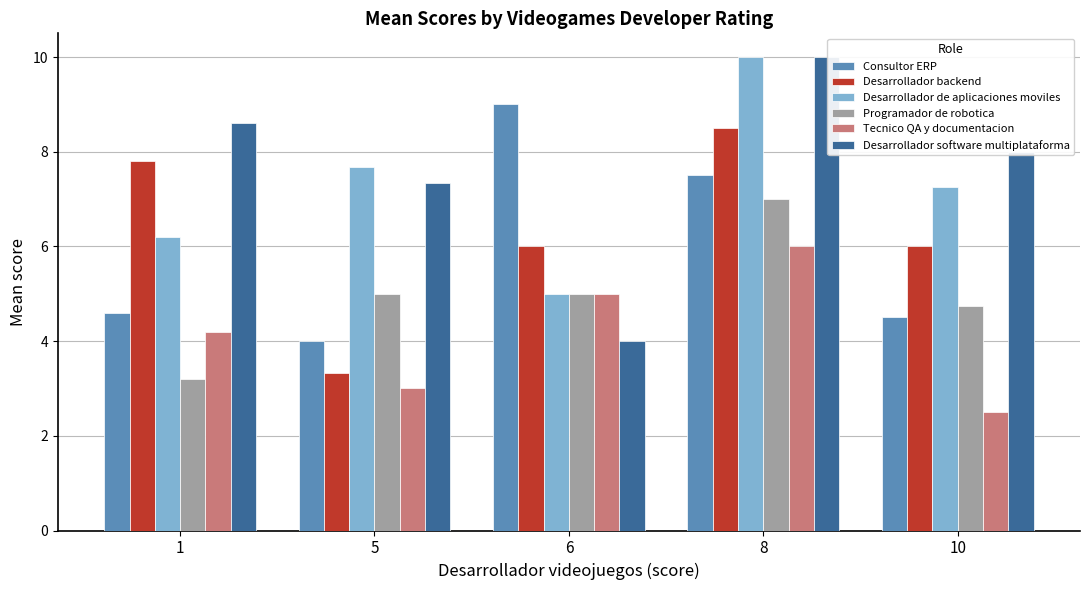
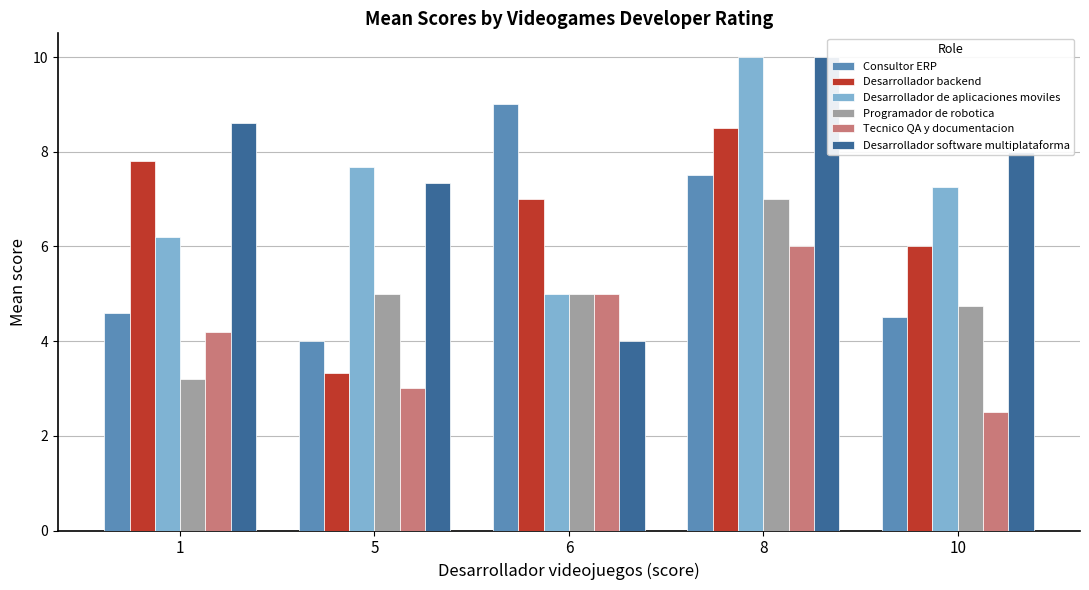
Desarrollador backend, 6: 6 -> 7
